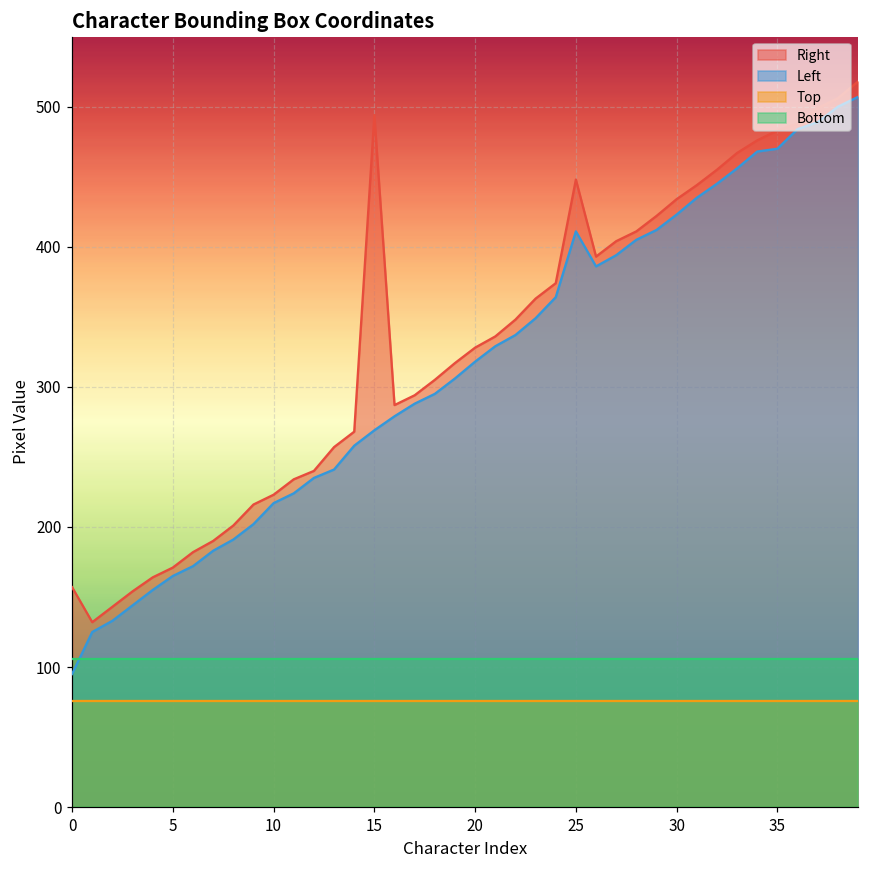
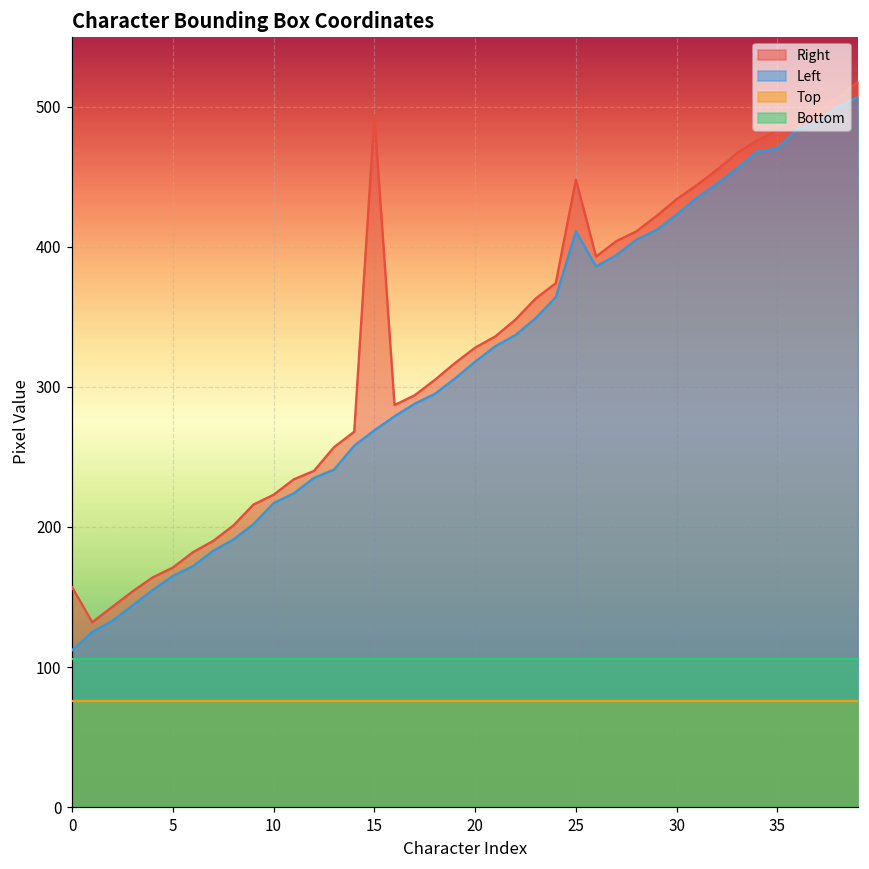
Left, 0: 95 -> 112
